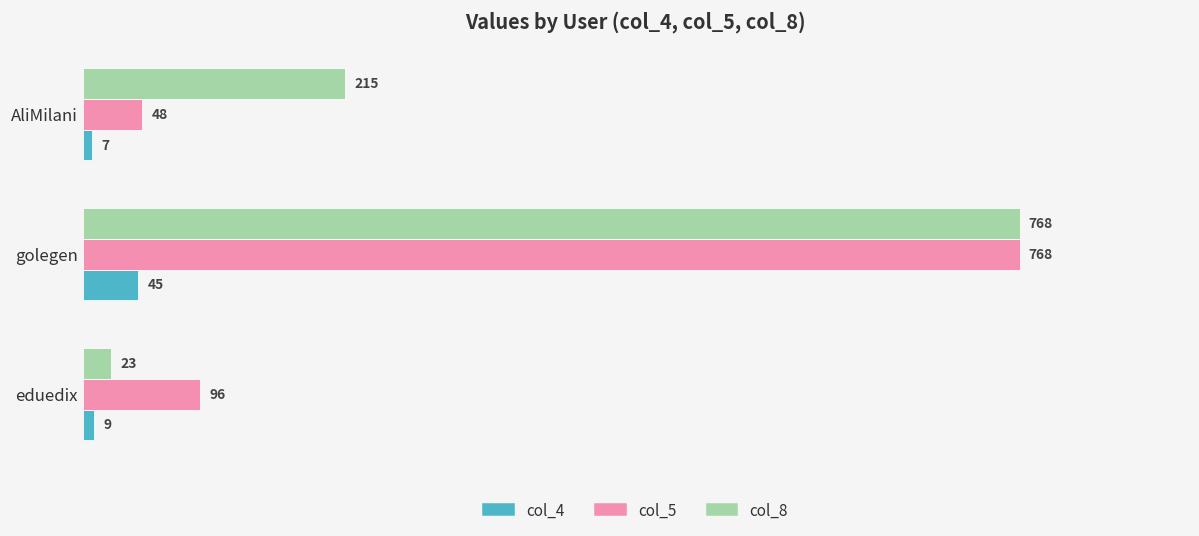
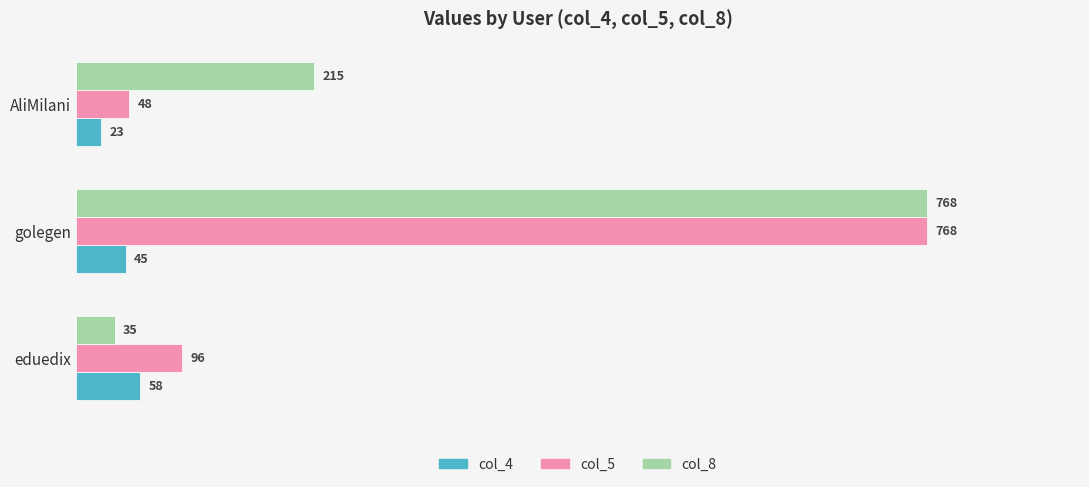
col_4, AliMilani: 7 -> 23
col_8, eduedix: 23 -> 35
col_4, eduedix: 9 -> 58
